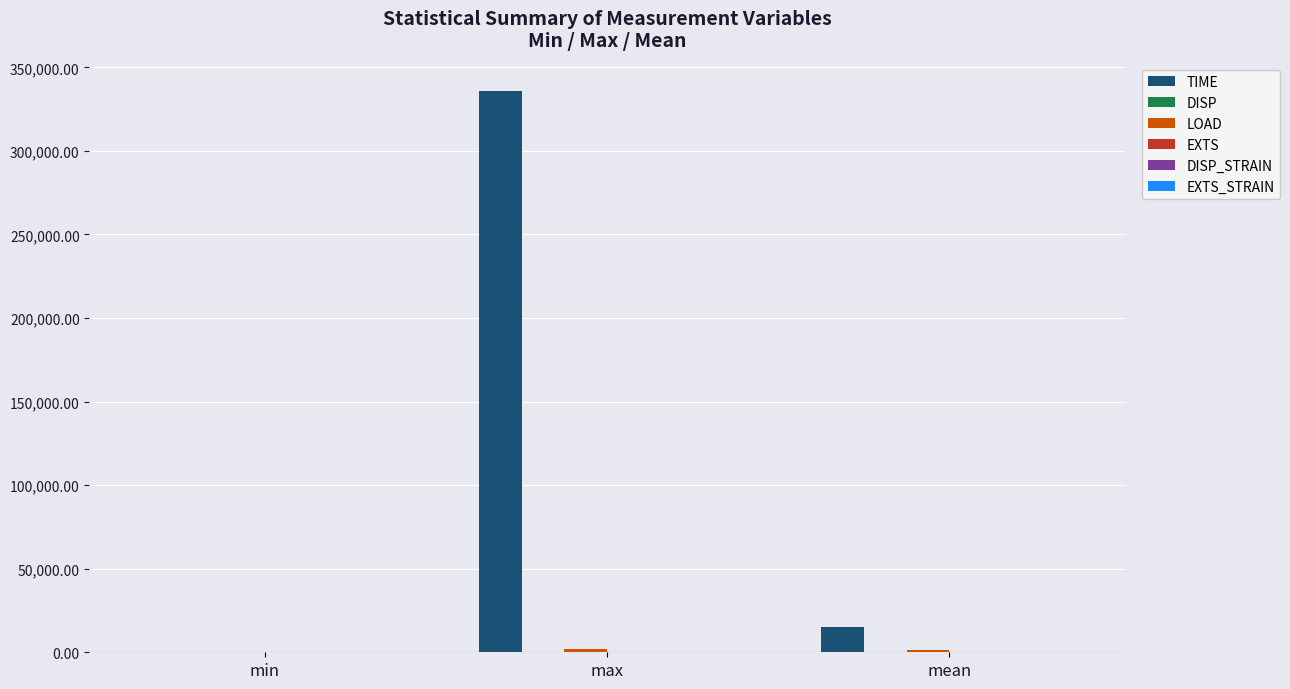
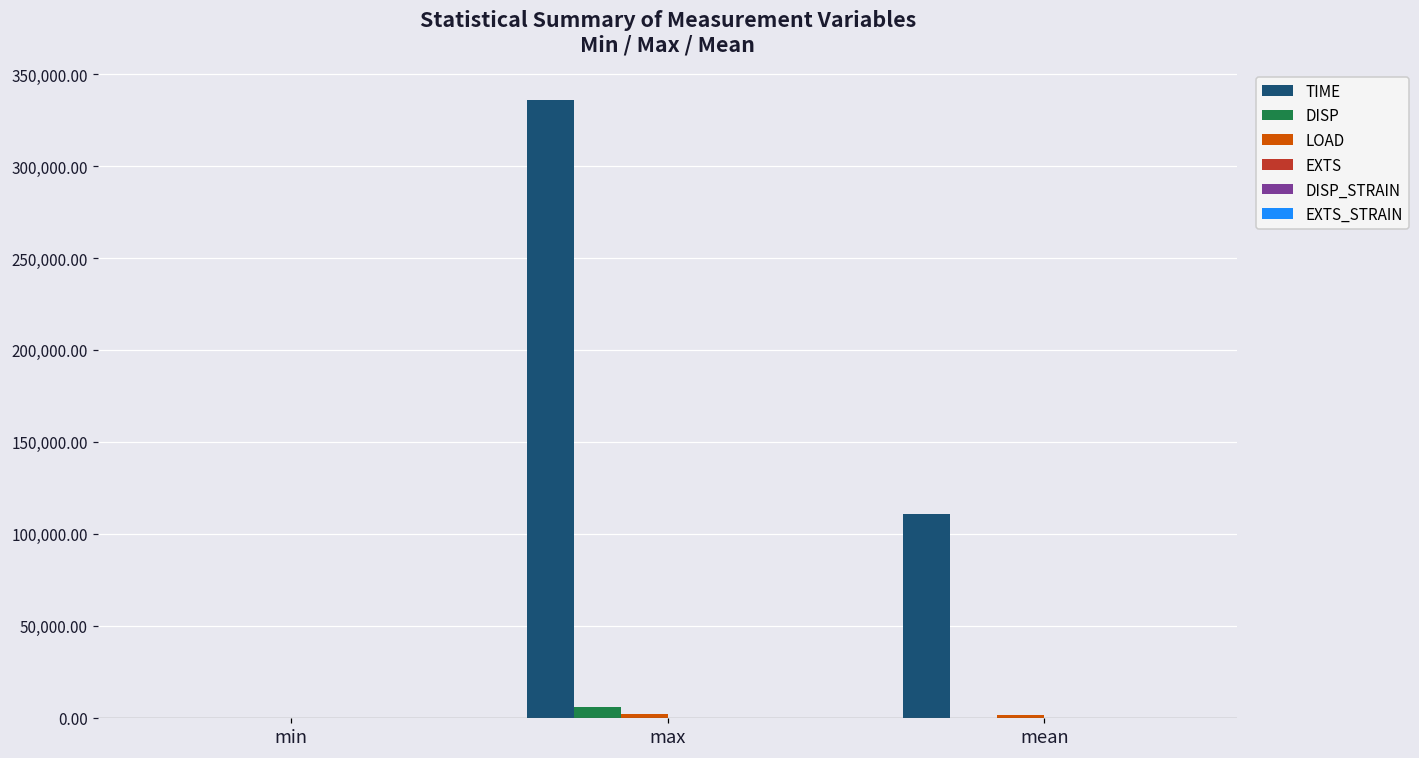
DISP, max: 0 -> 6,000
TIME, mean: 15,000 -> 111,000
